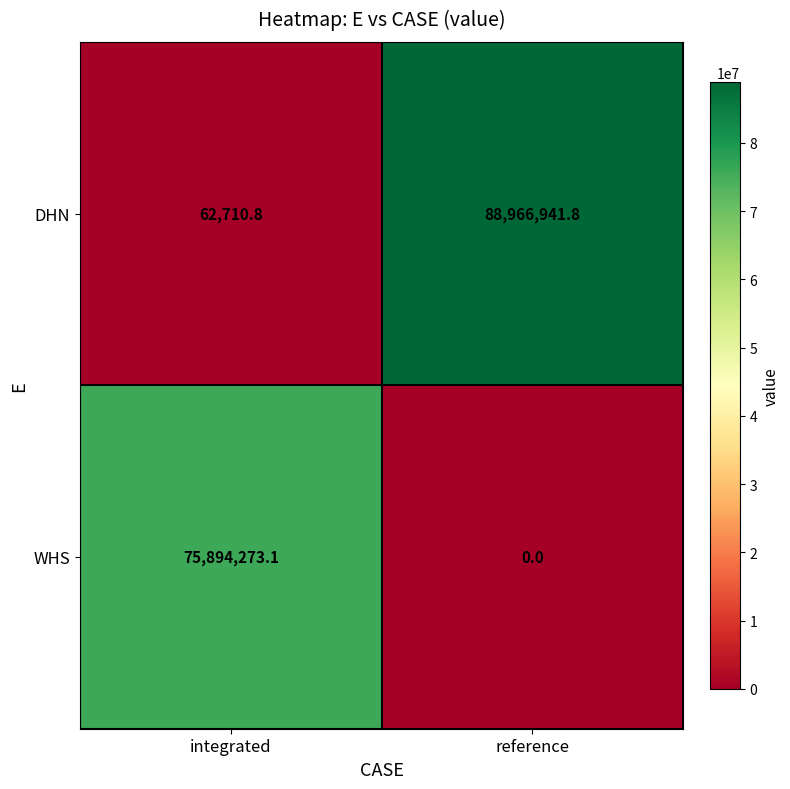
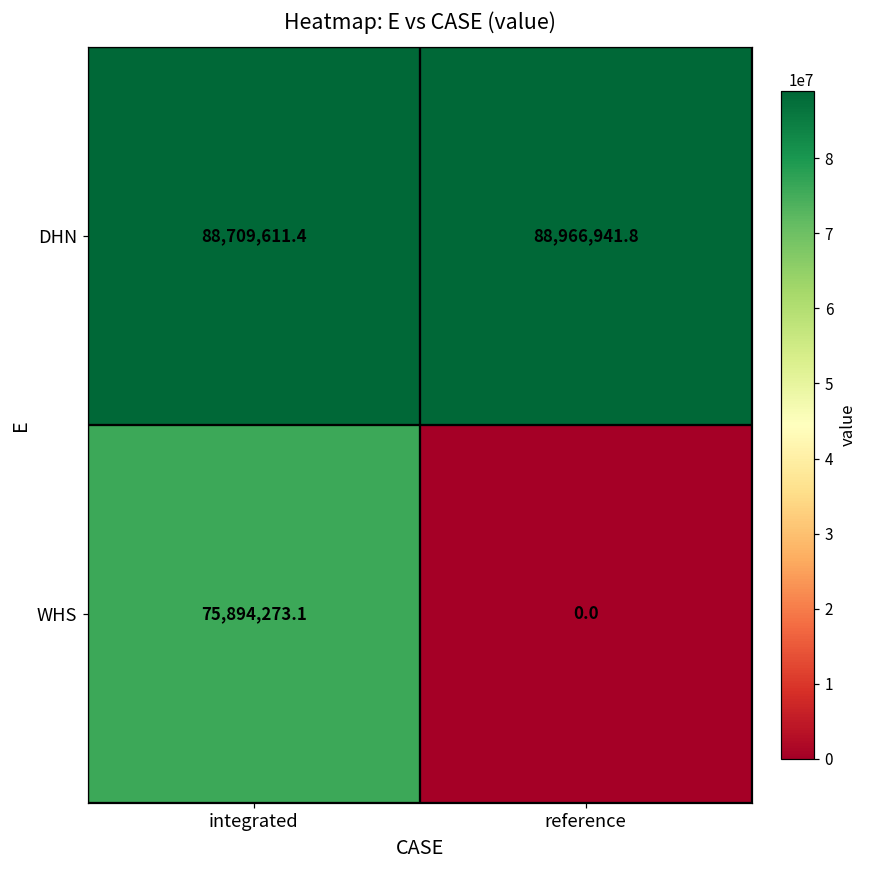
DHN, integrated: 62,710.8 -> 88,709,611.4
